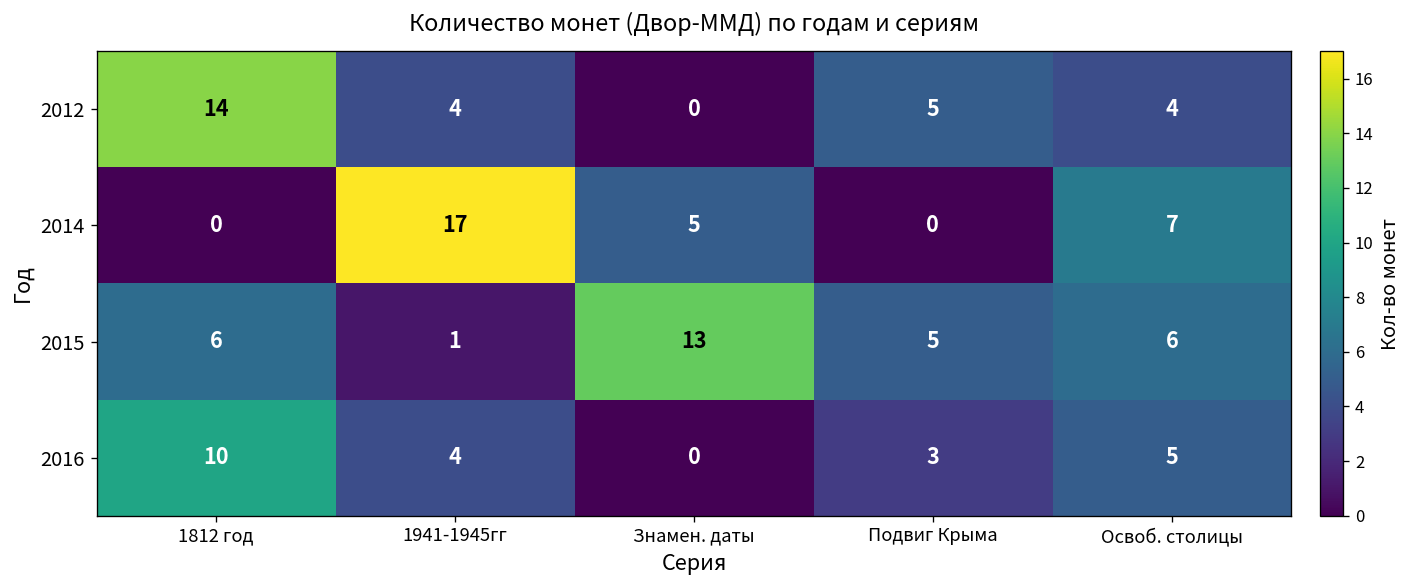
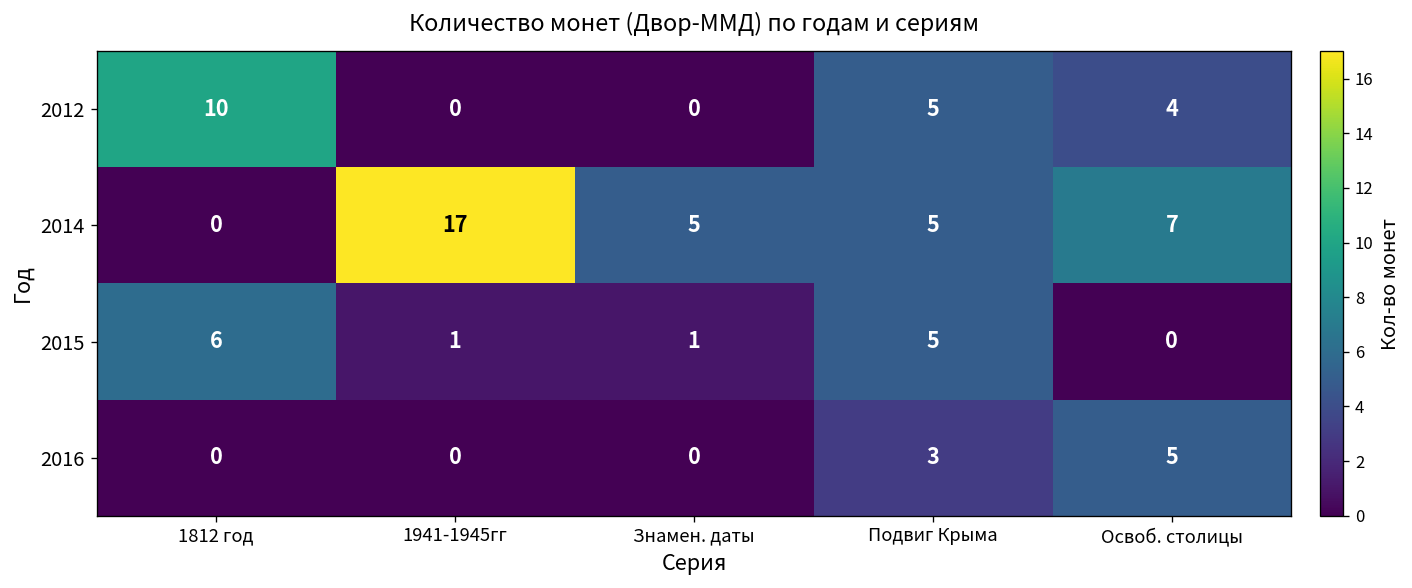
2012, 1812 год: 14 -> 10
2012, 1941-1945гг: 4 -> 0
2014, Подвиг Крыма: 0 -> 5
2015, Знамен. даты: 13 -> 1
2015, Освоб. столицы: 6 -> 0
2016, 1812 год: 10 -> 0
2016, 1941-1945гг: 4 -> 0
